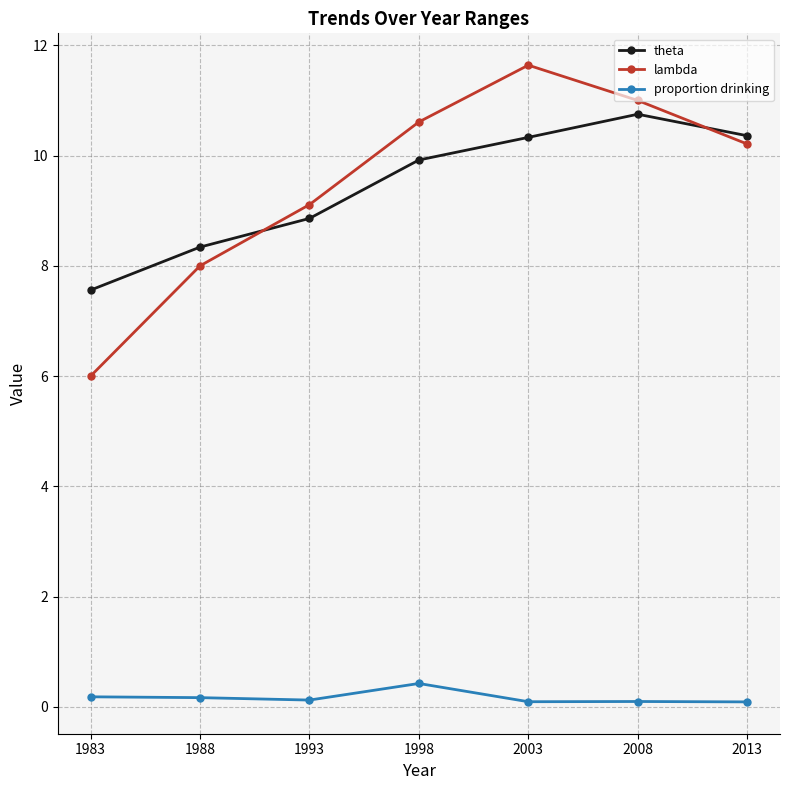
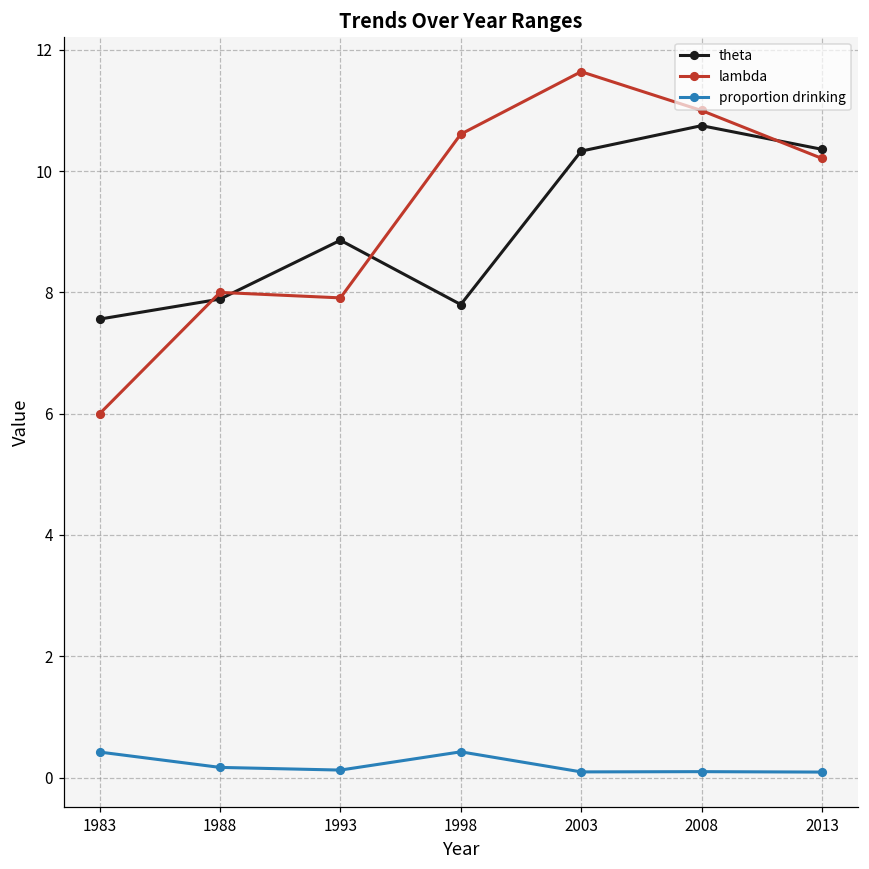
proportion drinking, 1983: 0.2 -> 0.4
theta, 1988: 8.3 -> 7.9
lambda, 1993: 9.1 -> 7.9
theta, 1998: 9.9 -> 7.8
